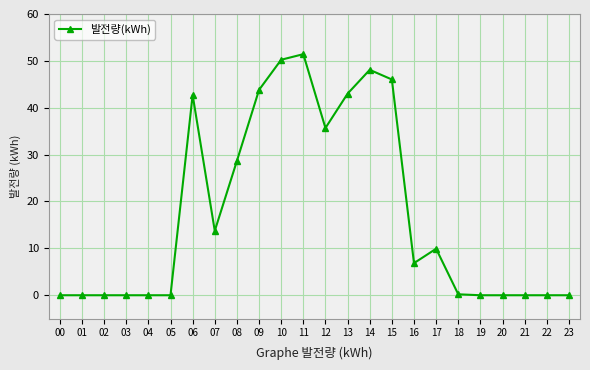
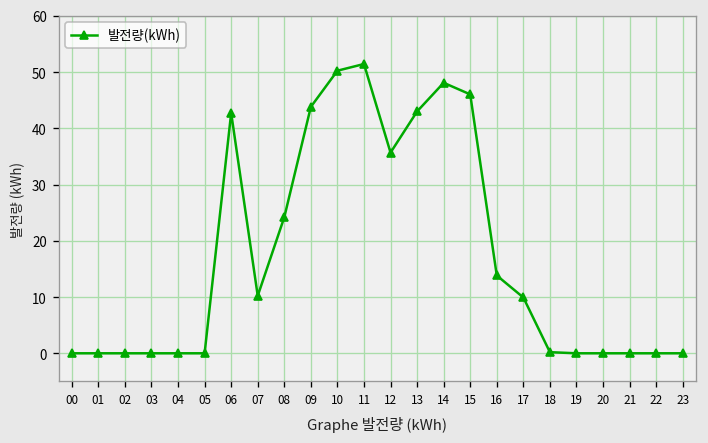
07: 14 -> 10
08: 29 -> 24
16: 7 -> 14
